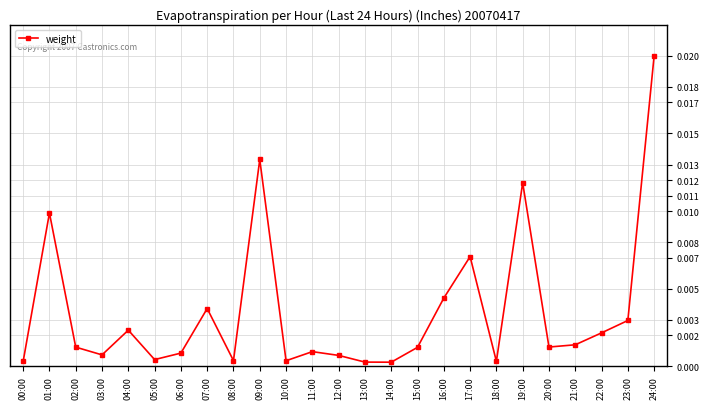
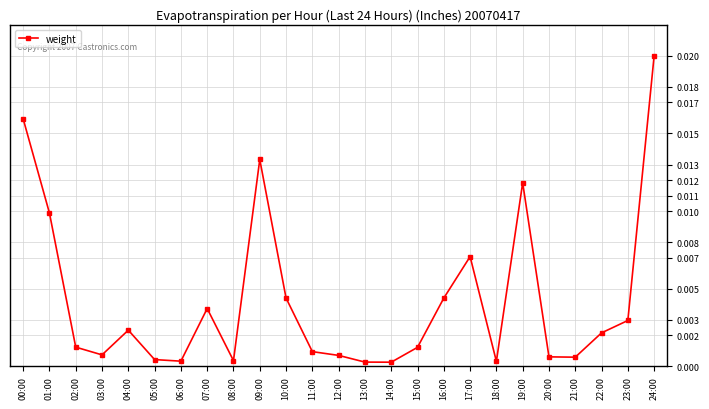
00:00: 0.0003 -> 0.0159
06:00: 0.0008 -> 0.0003
10:00: 0.0004 -> 0.0044
20:00: 0.0012 -> 0.0006
21:00: 0.0014 -> 0.0006
